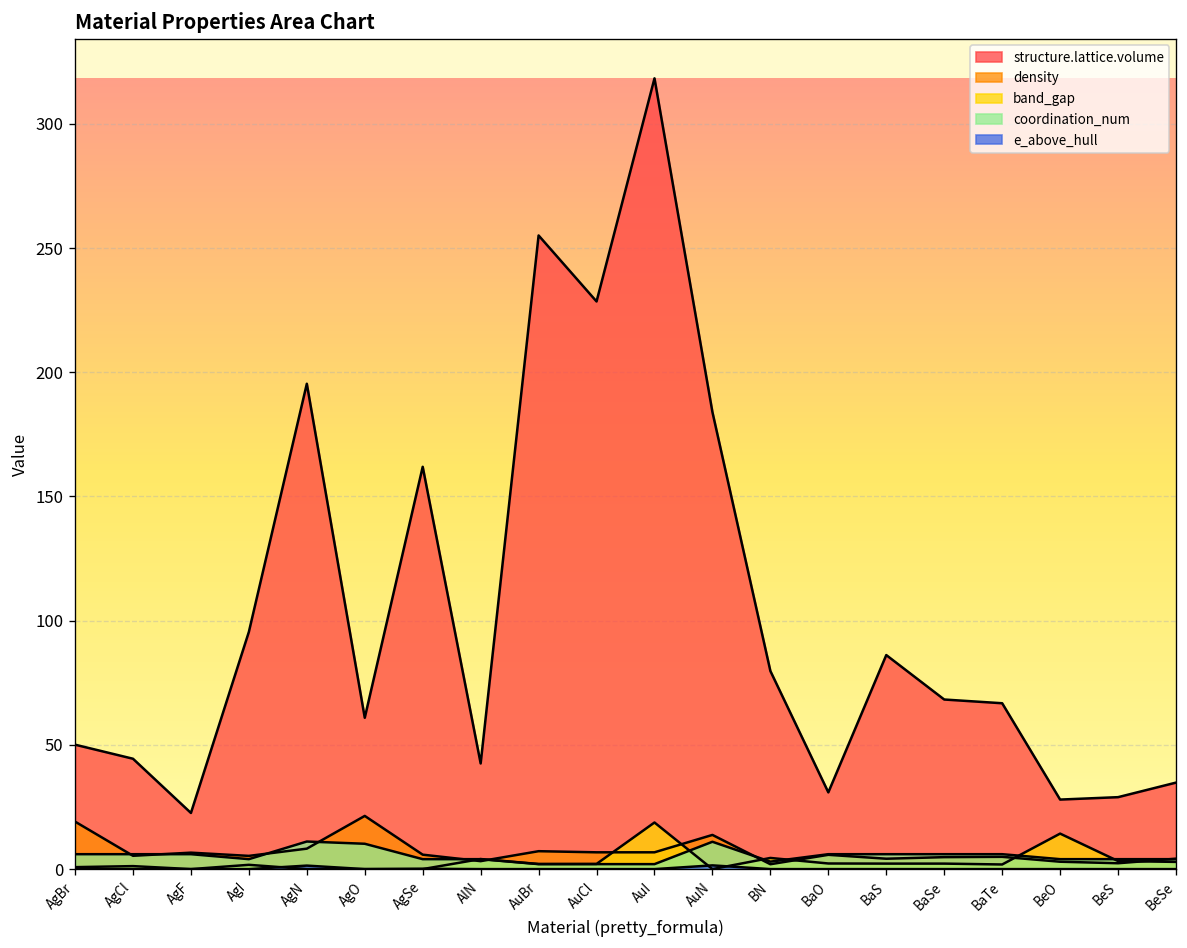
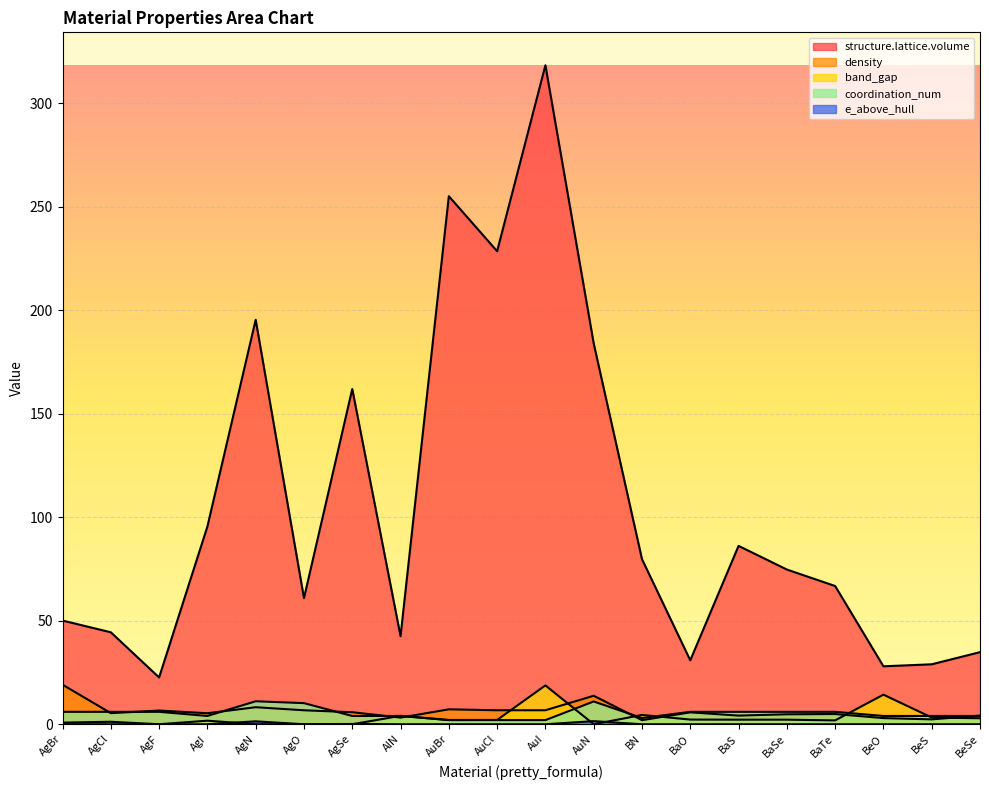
density, AgO: 21 -> 7
structure.lattice.volume, BaSe: 68 -> 75
